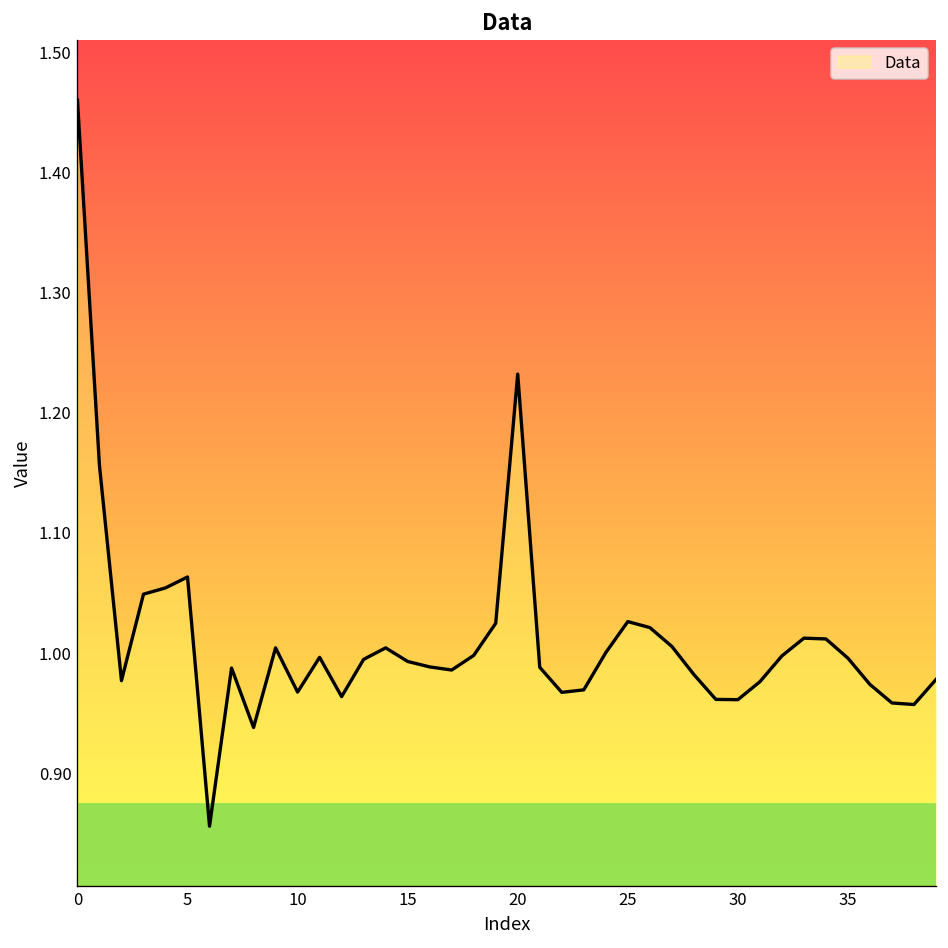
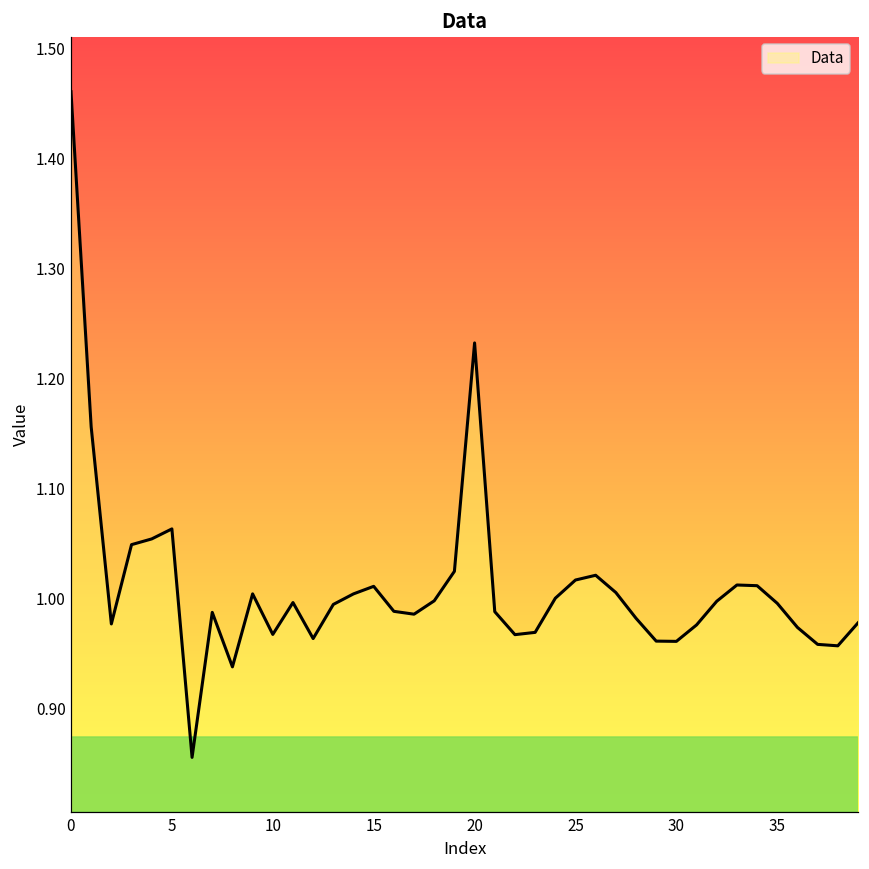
15: 0.993 -> 1.011
25: 1.026 -> 1.017
